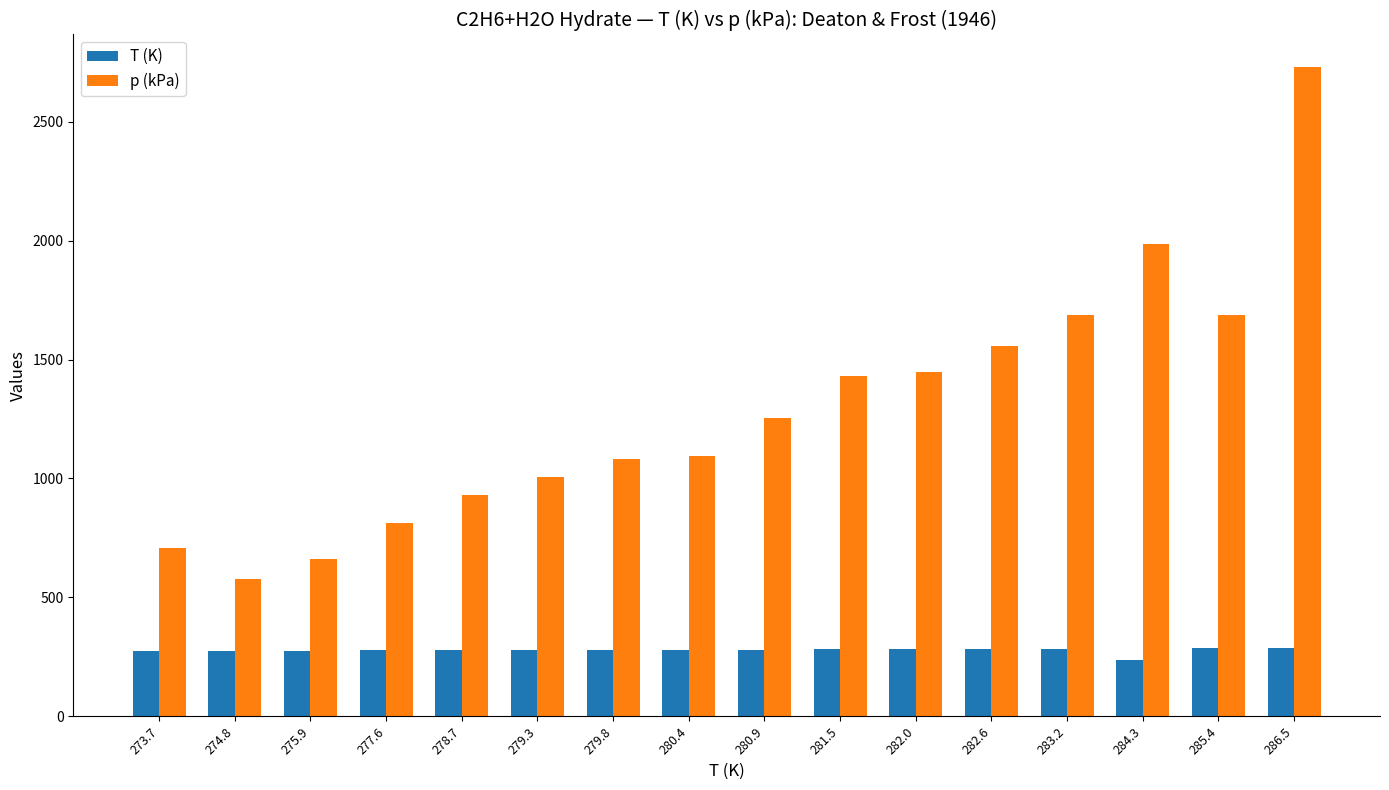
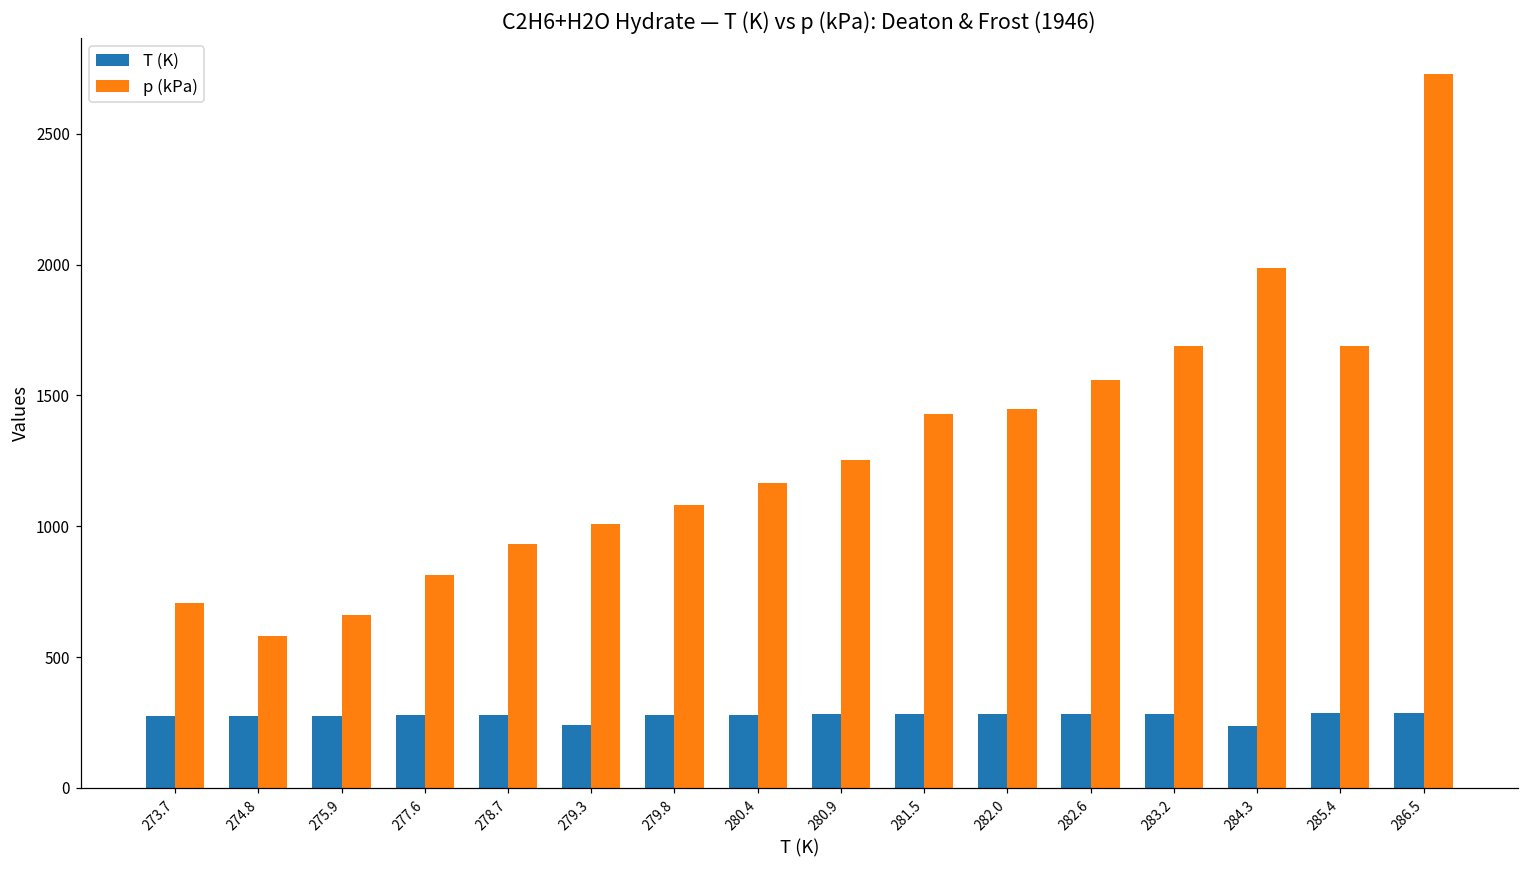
T (K), 279.3: 280 -> 240
p (kPa), 280.4: 1100 -> 1170
